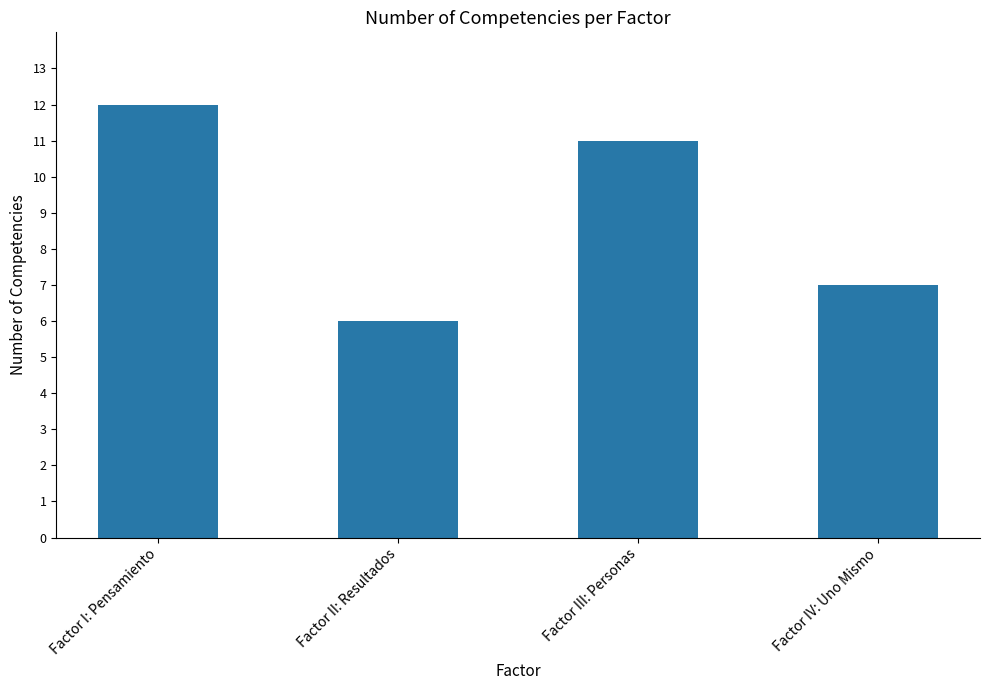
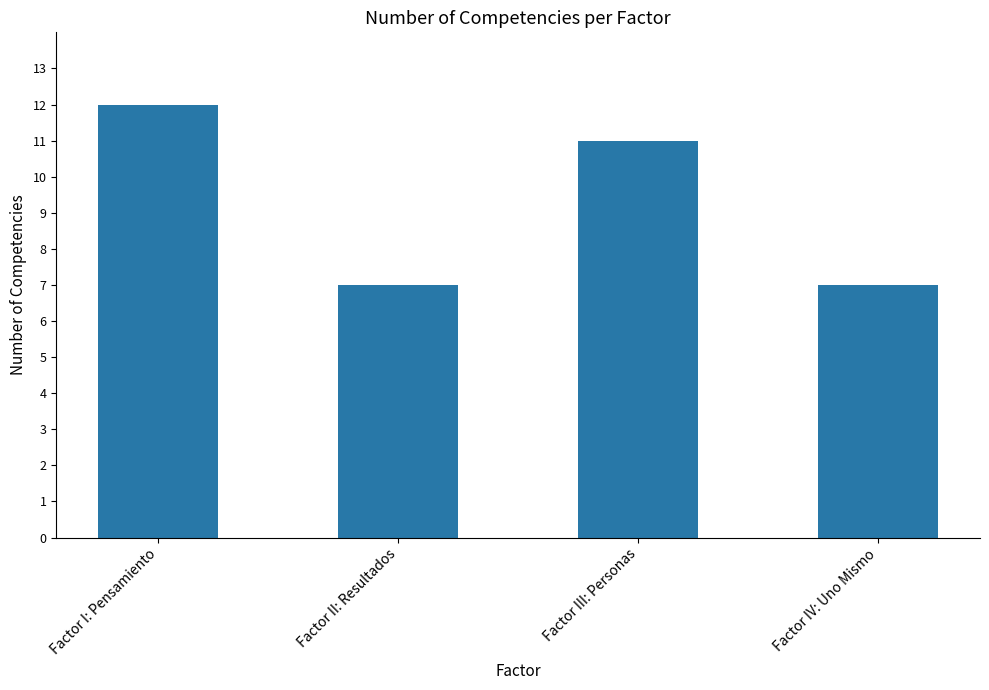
Factor II: Resultados: 6 -> 7
